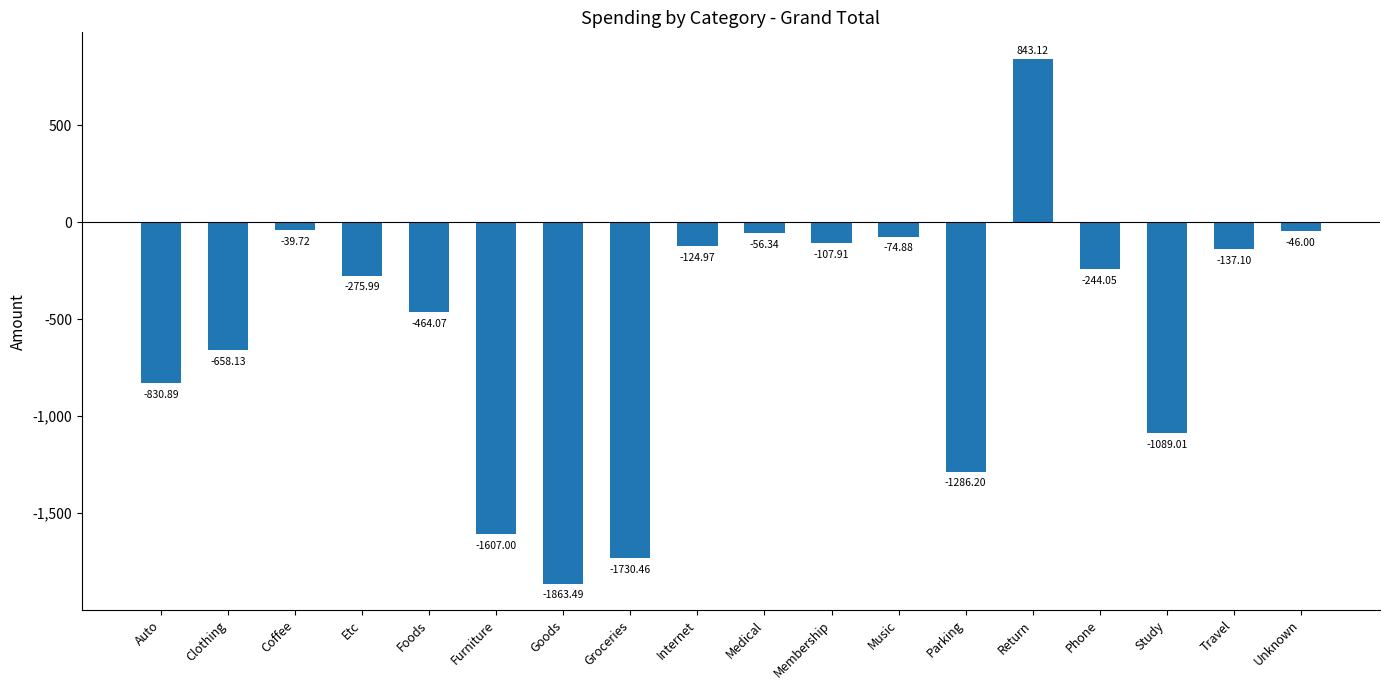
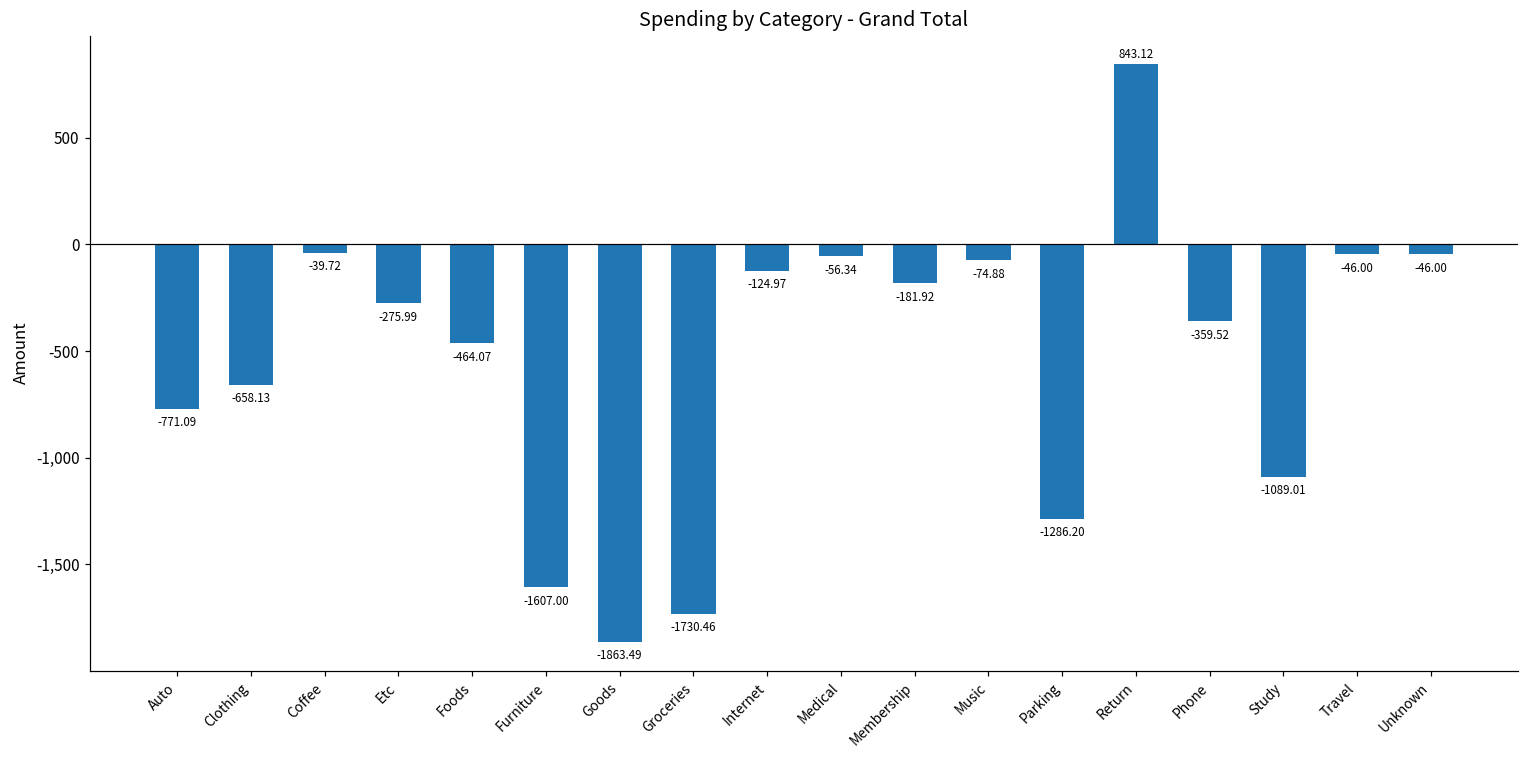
Auto: -830.89 -> -771.09
Membership: -107.91 -> -181.92
Phone: -244.05 -> -359.52
Travel: -137.10 -> -46.00
